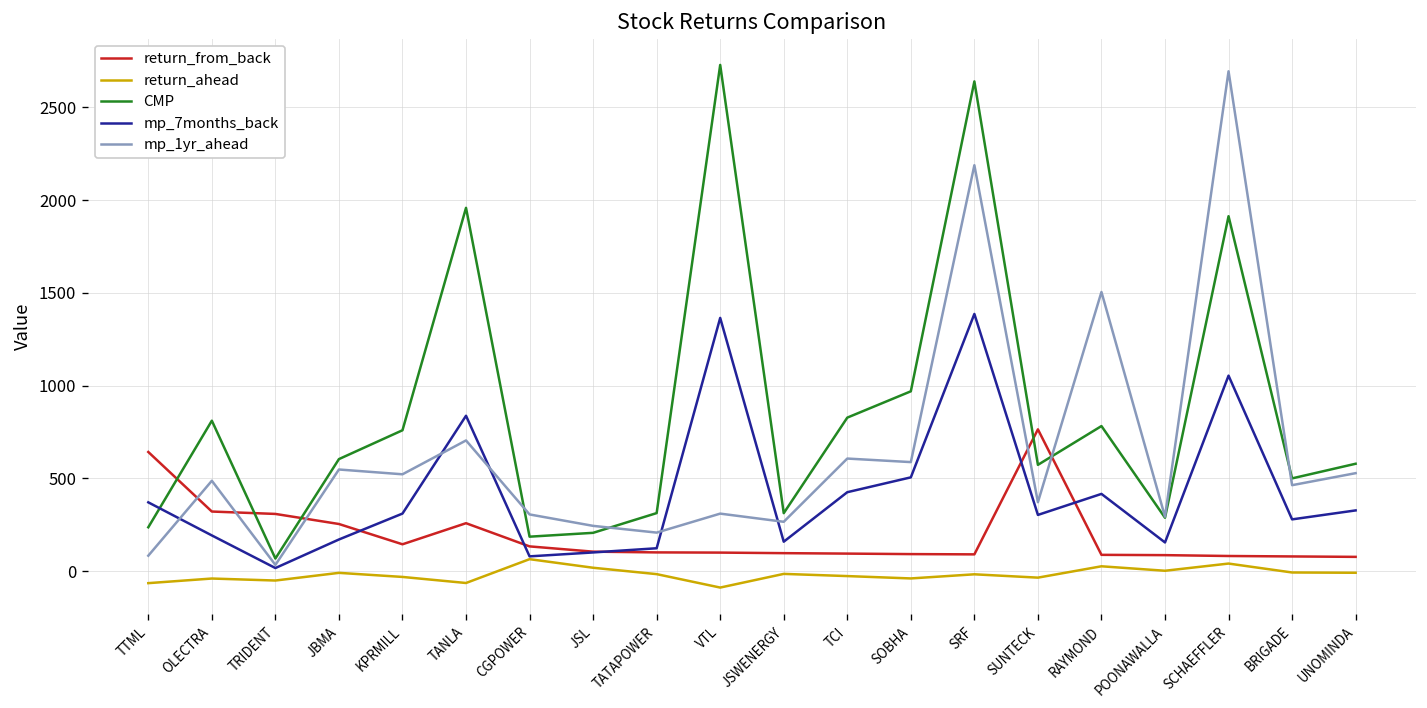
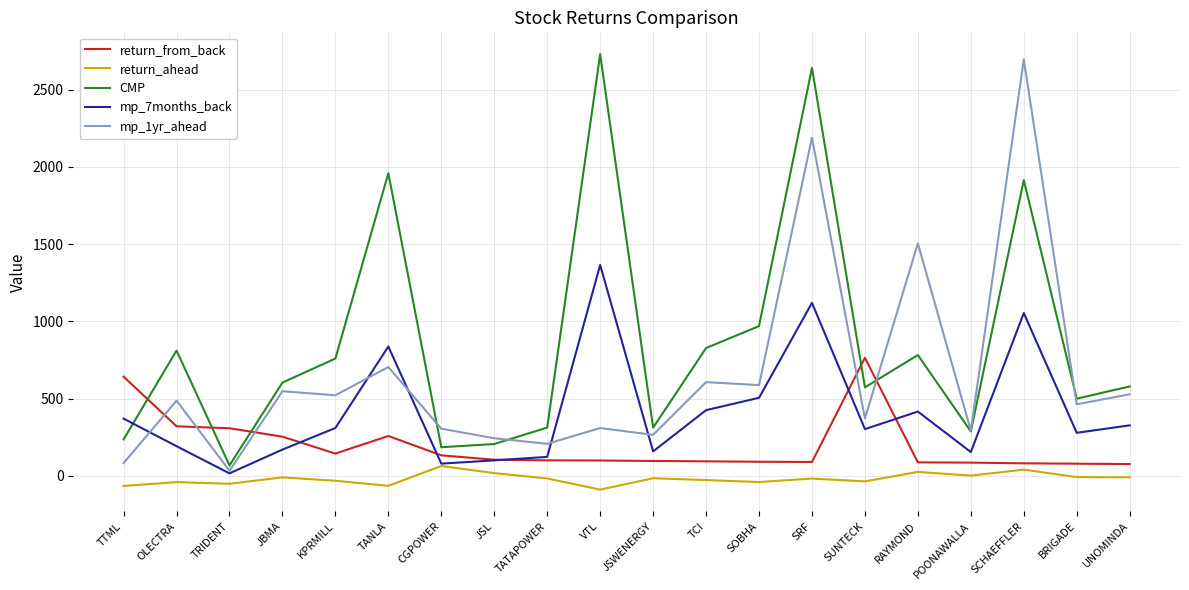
mp_7months_back, SRF: 1390 -> 1120
